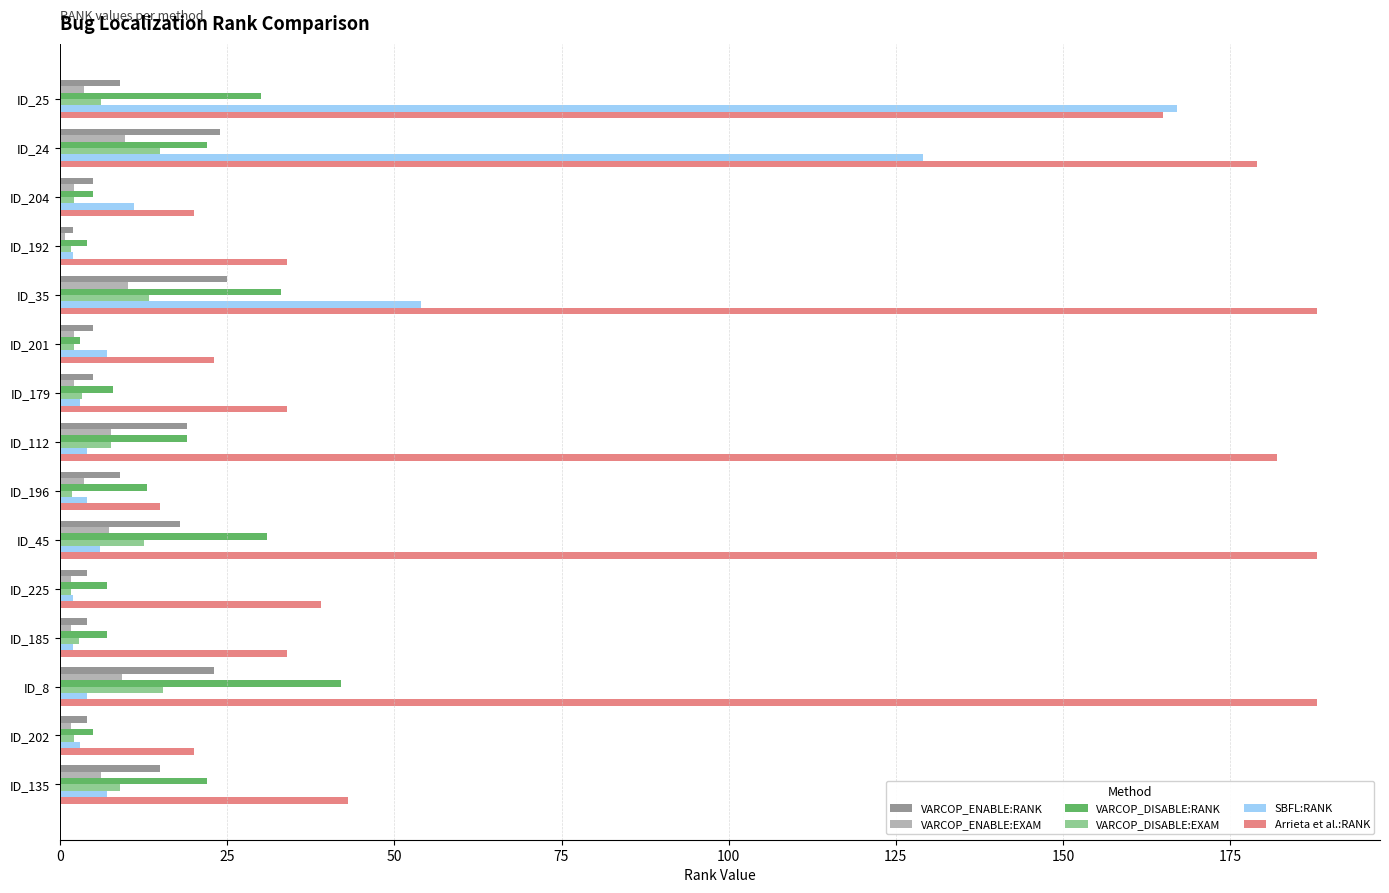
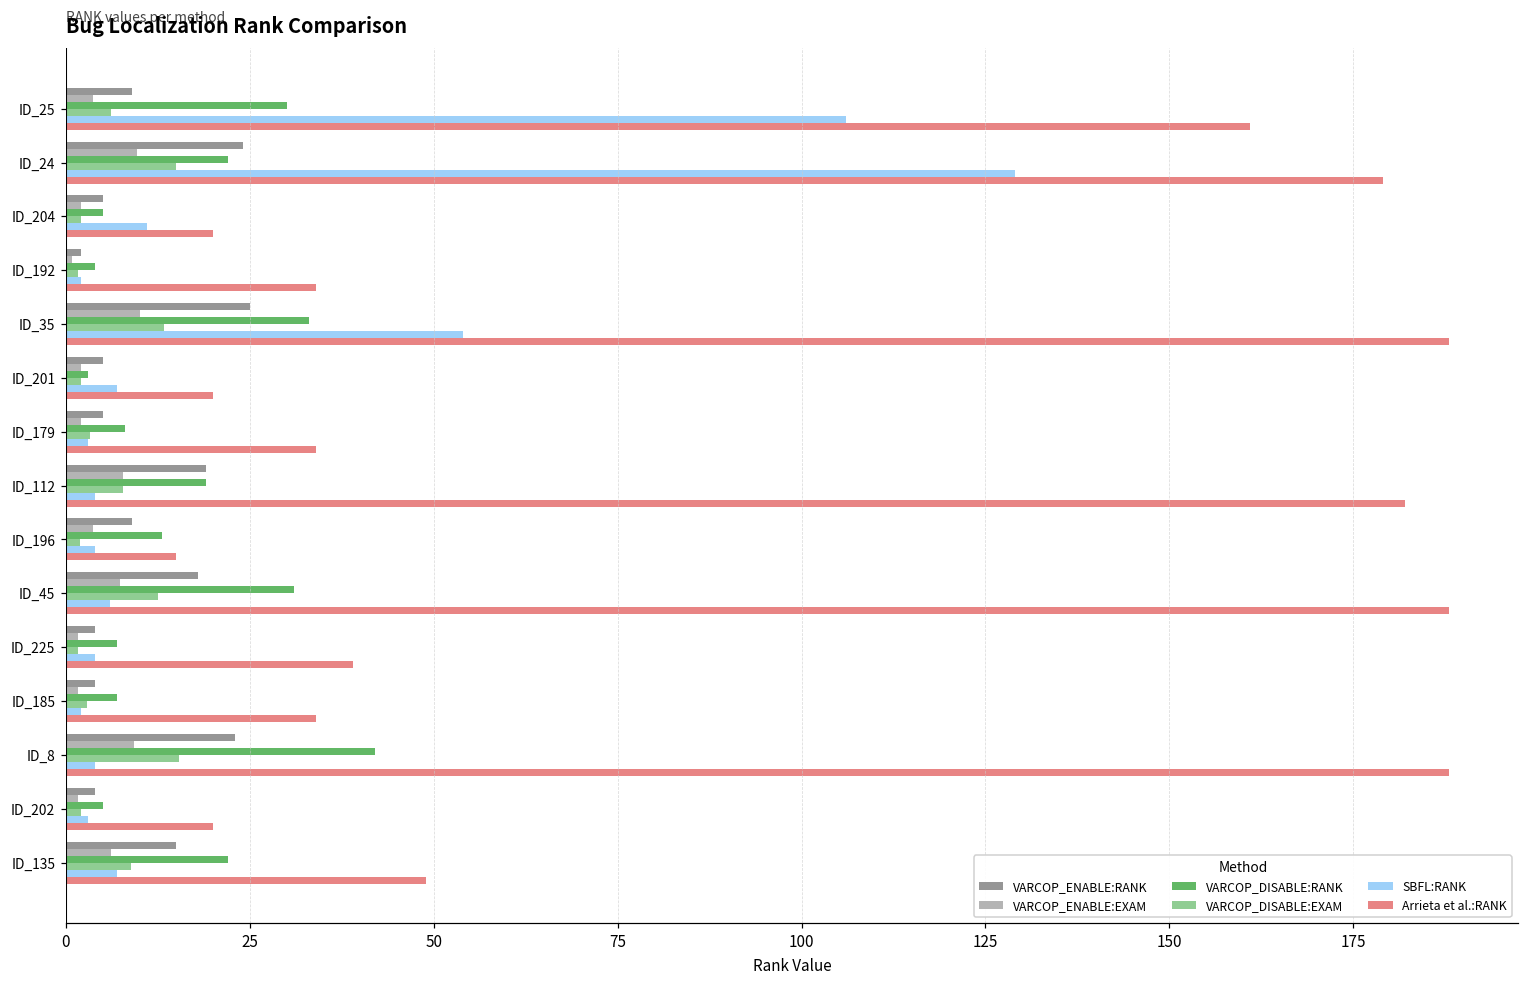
SBFL:RANK, ID_25: 167 -> 106
Arrieta et al.:RANK, ID_25: 165 -> 161
Arrieta et al.:RANK, ID_201: 23 -> 20
SBFL:RANK, ID_225: 2 -> 4
Arrieta et al.:RANK, ID_135: 43 -> 49
